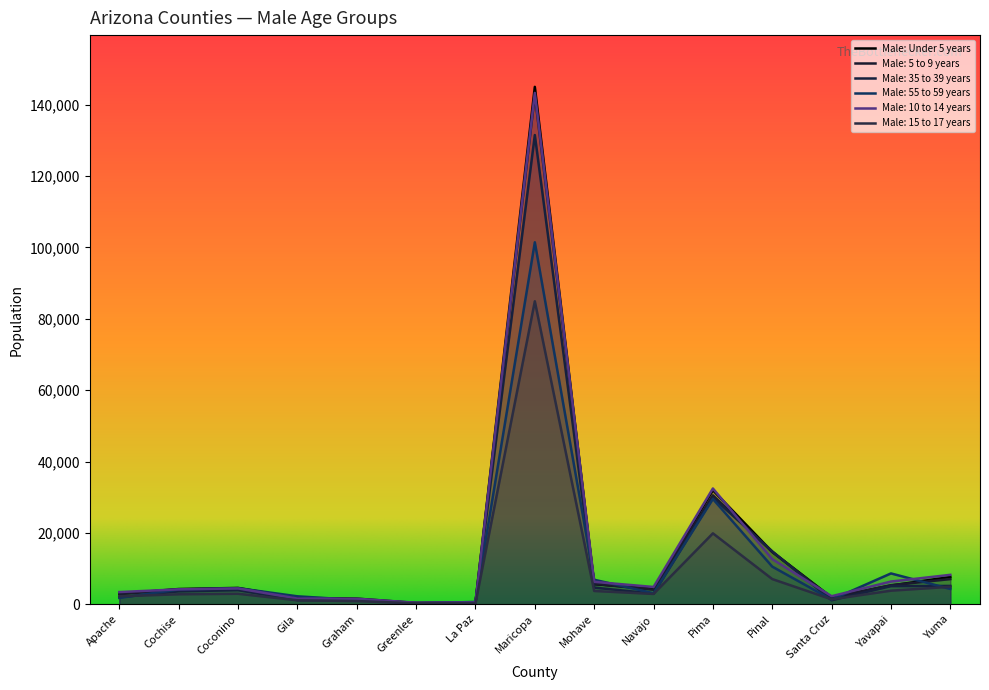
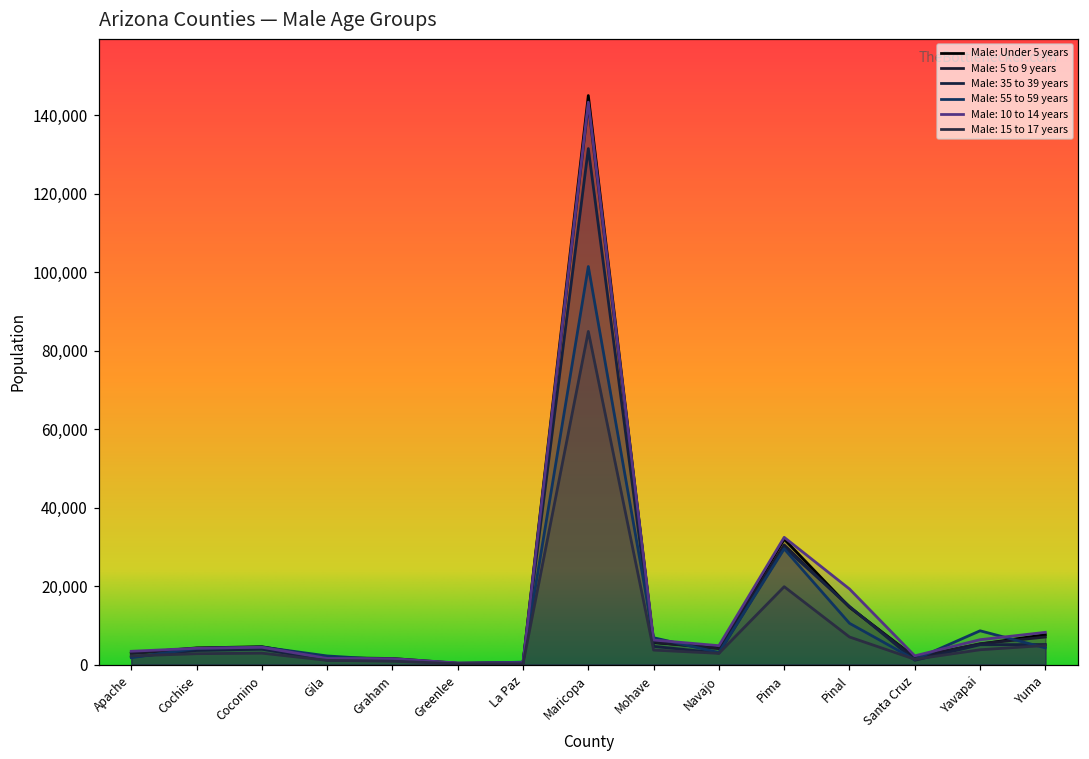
Male: 10 to 14 years, Pinal: 13,000 -> 19,000
